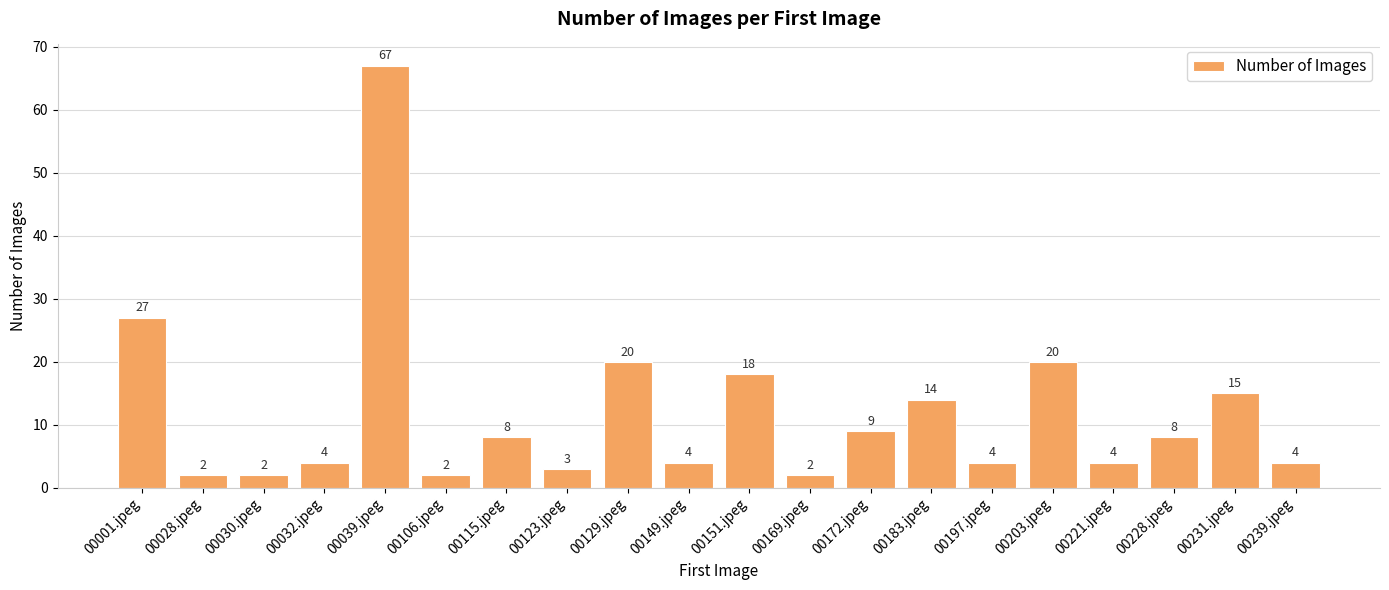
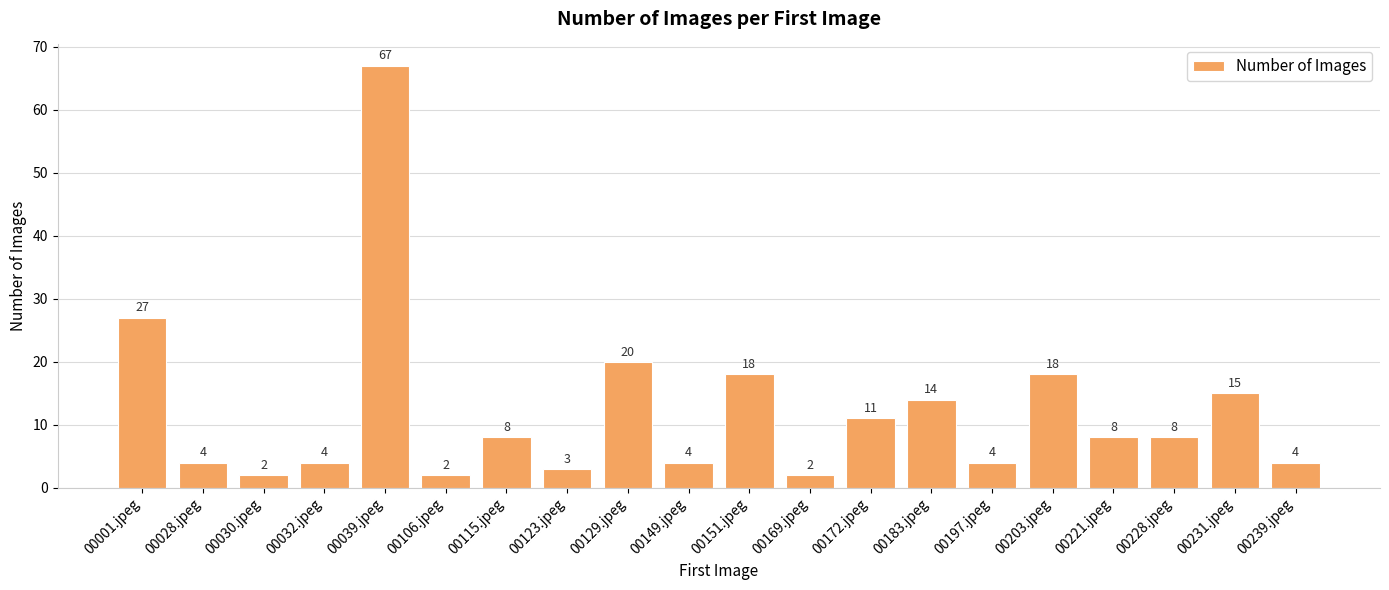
00028.jpeg: 2 -> 4
00172.jpeg: 9 -> 11
00203.jpeg: 20 -> 18
00221.jpeg: 4 -> 8
